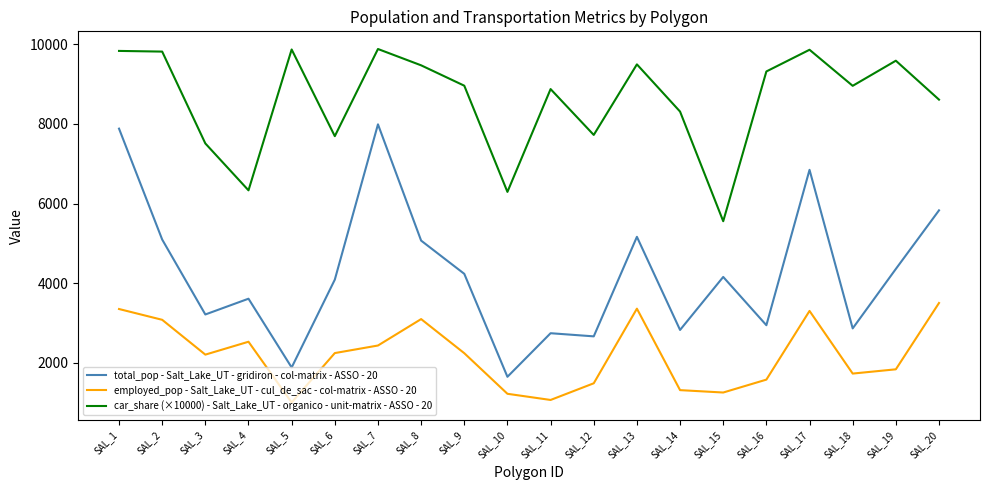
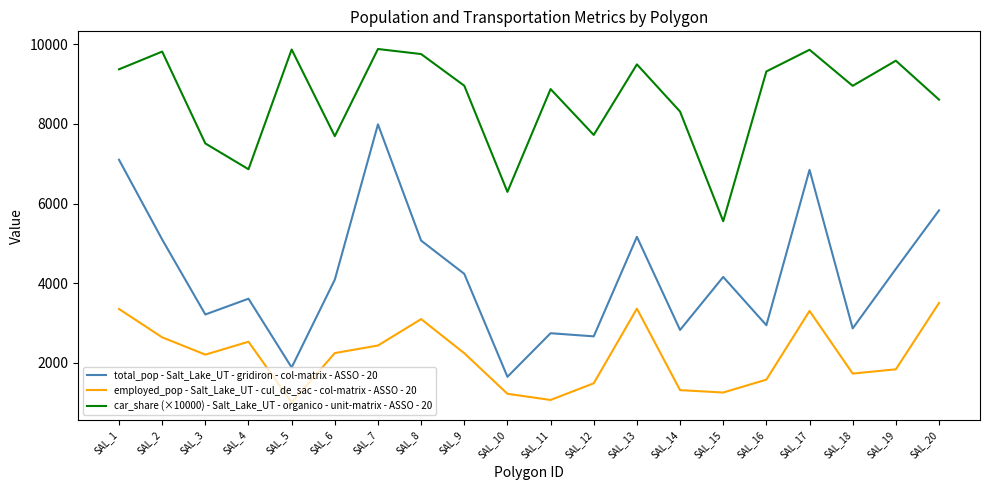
total_pop - Salt_Lake_UT - gridiron - col-matrix - ASSO - 20, SAL_1: 7900 -> 7100
car_share (×10000) - Salt_Lake_UT - organico - unit-matrix - ASSO - 20, SAL_1: 9800 -> 9400
employed_pop - Salt_Lake_UT - cul_de_sac - col-matrix - ASSO - 20, SAL_2: 3100 -> 2600
car_share (×10000) - Salt_Lake_UT - organico - unit-matrix - ASSO - 20, SAL_4: 6300 -> 6900
car_share (×10000) - Salt_Lake_UT - organico - unit-matrix - ASSO - 20, SAL_8: 9500 -> 9800
